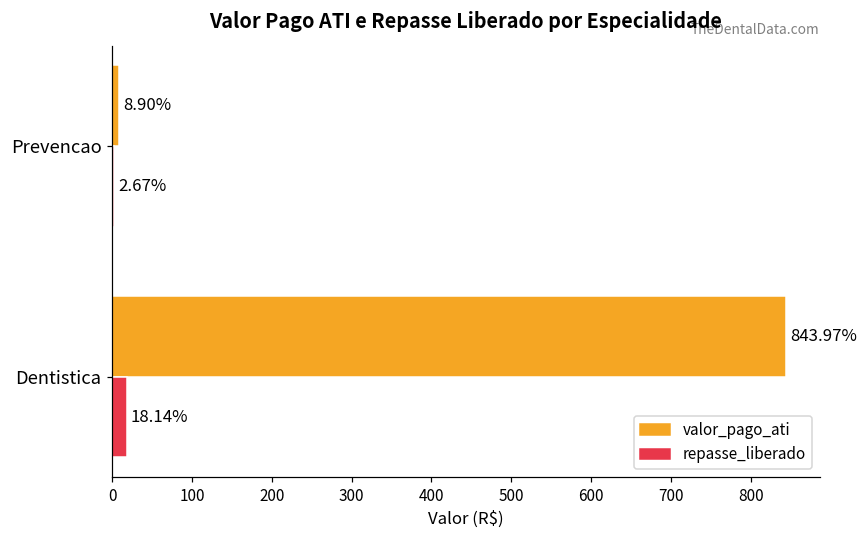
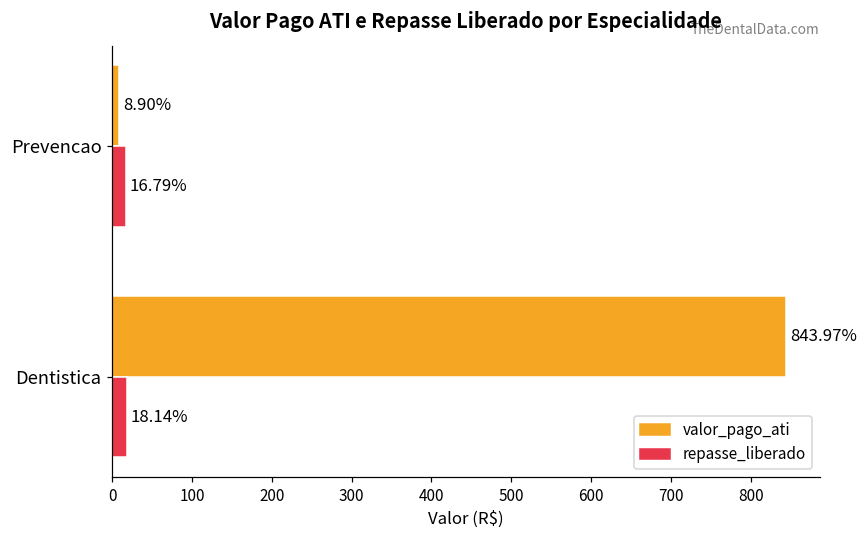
repasse_liberado, Prevencao: 2.67% -> 16.79%
